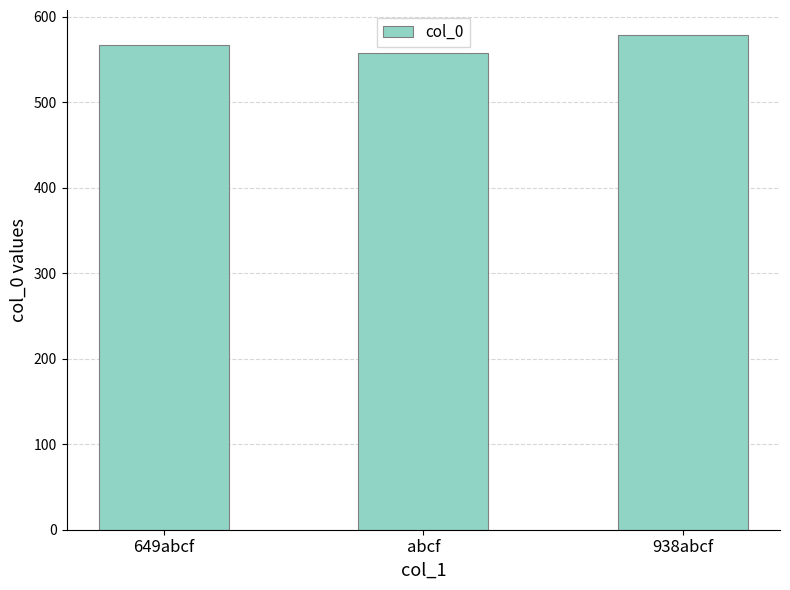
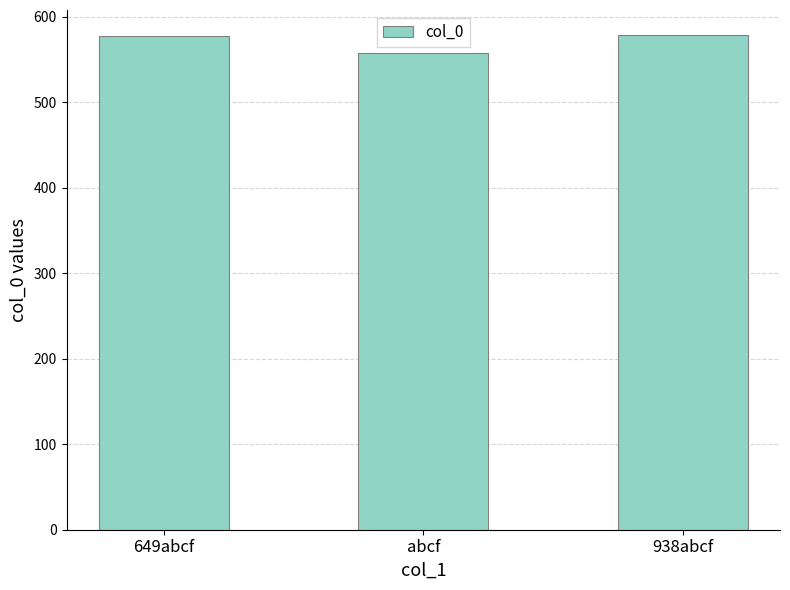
649abcf: 570 -> 580
